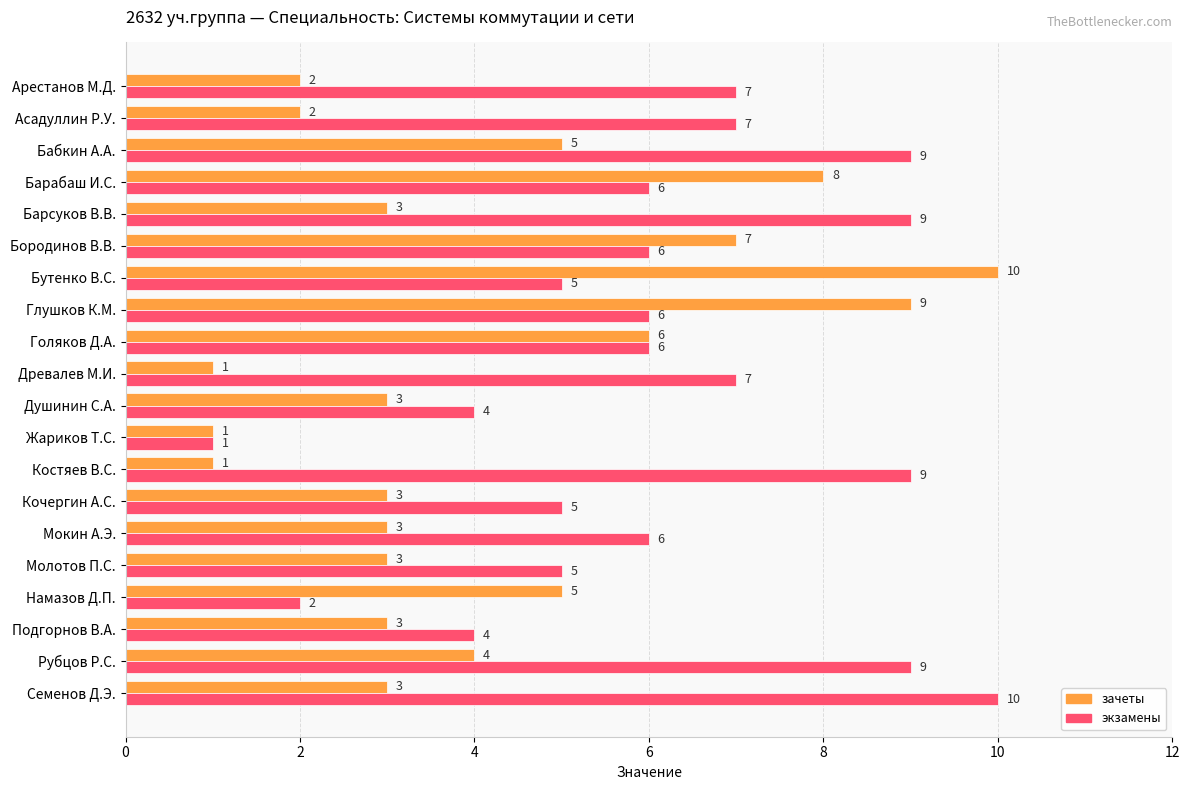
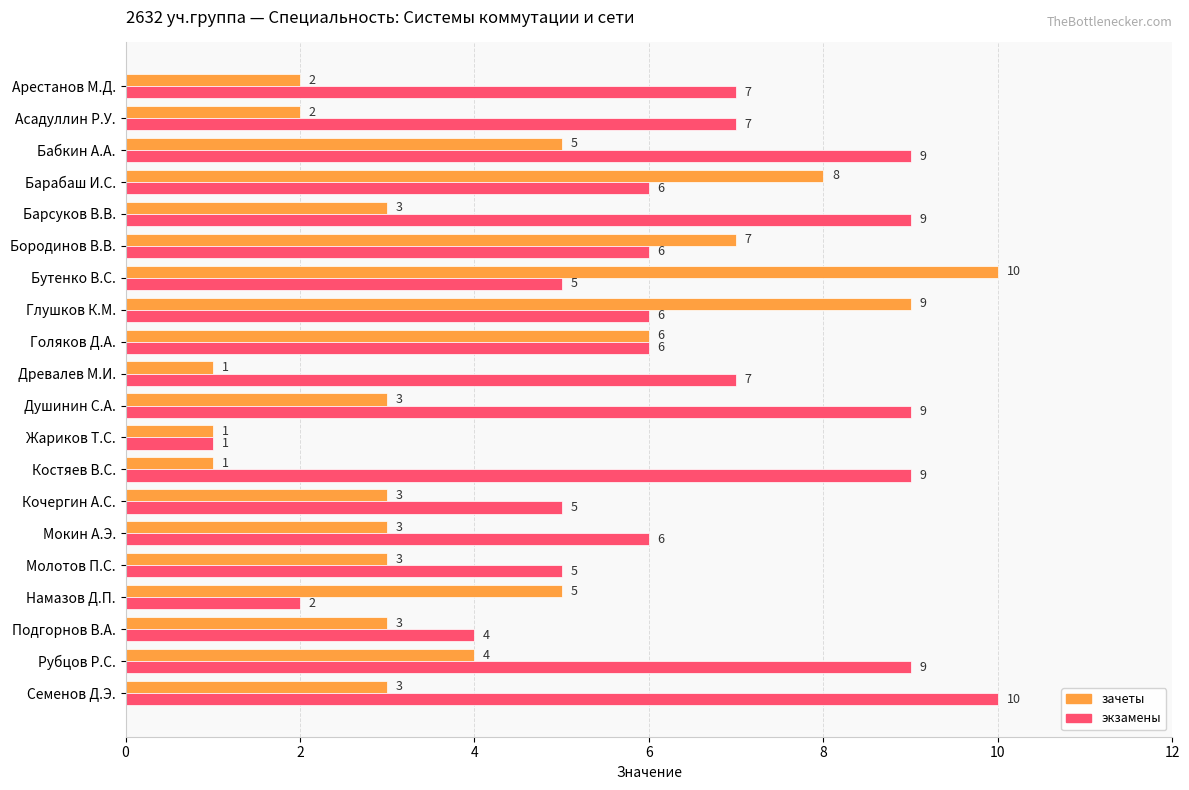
экзамены, Душинин С.А.: 4 -> 9
